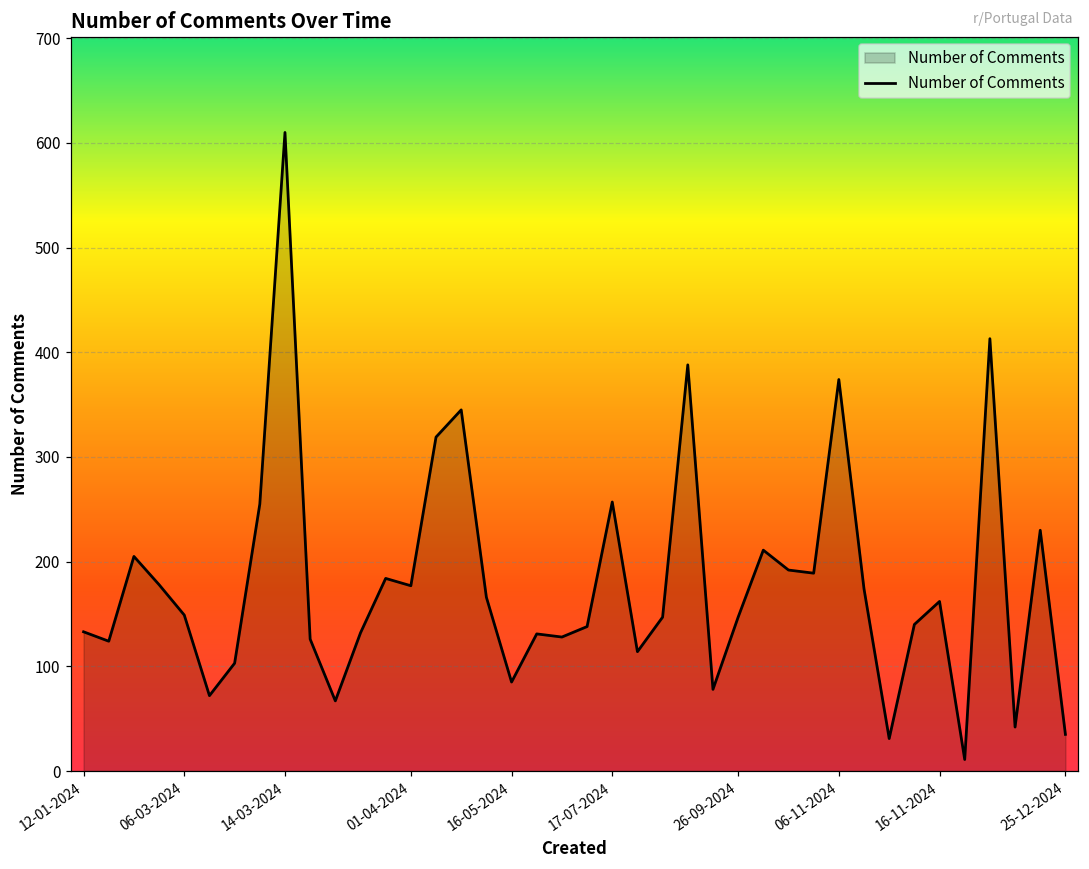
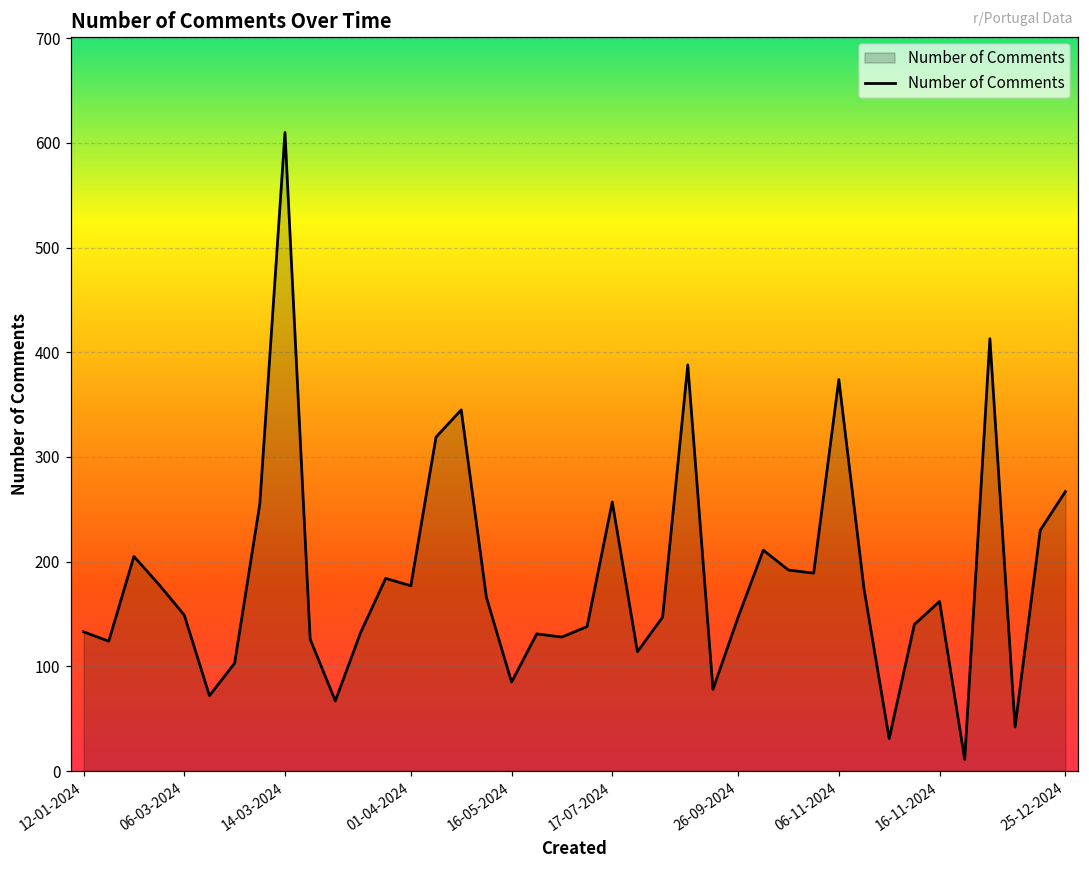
25-12-2024: 40 -> 270
